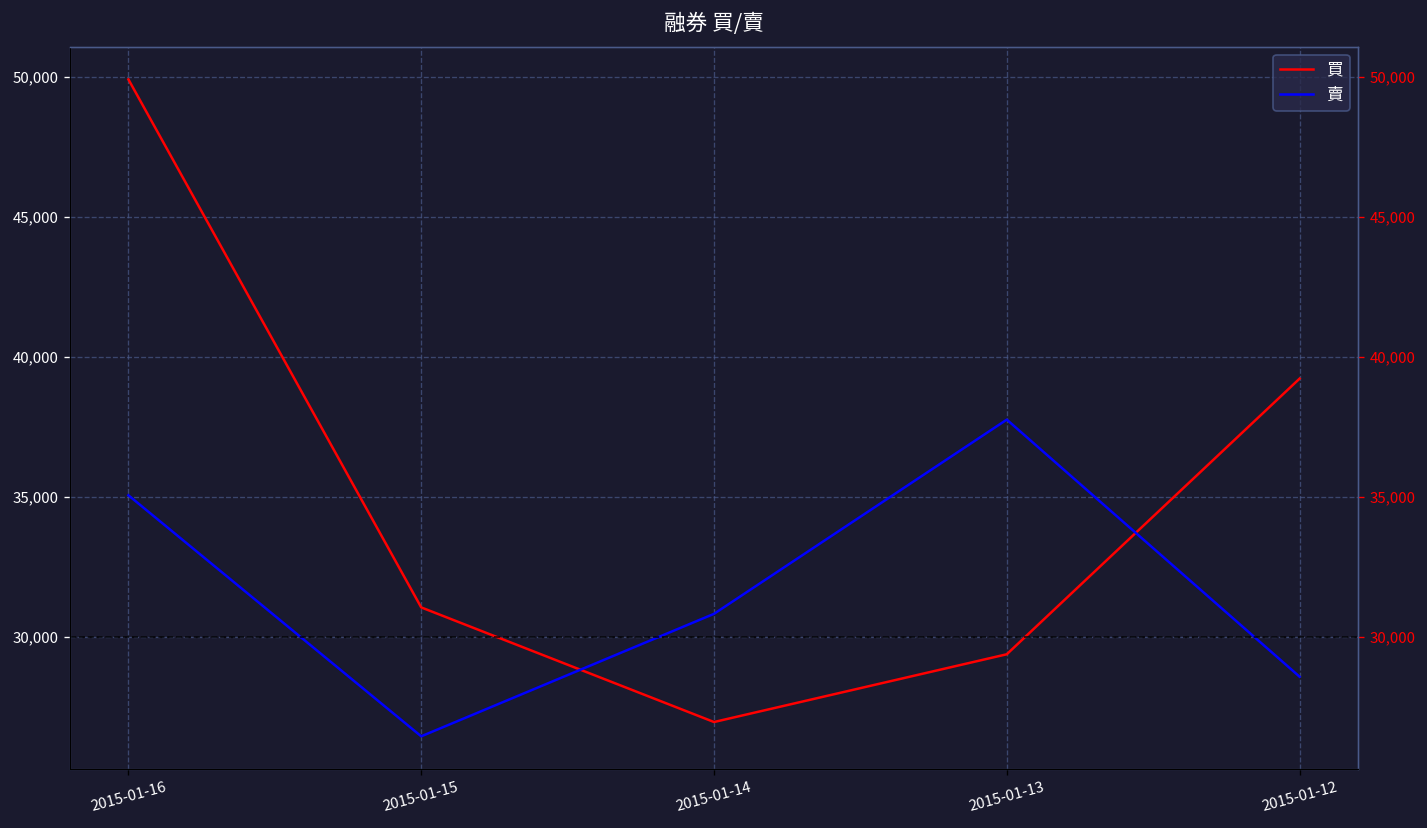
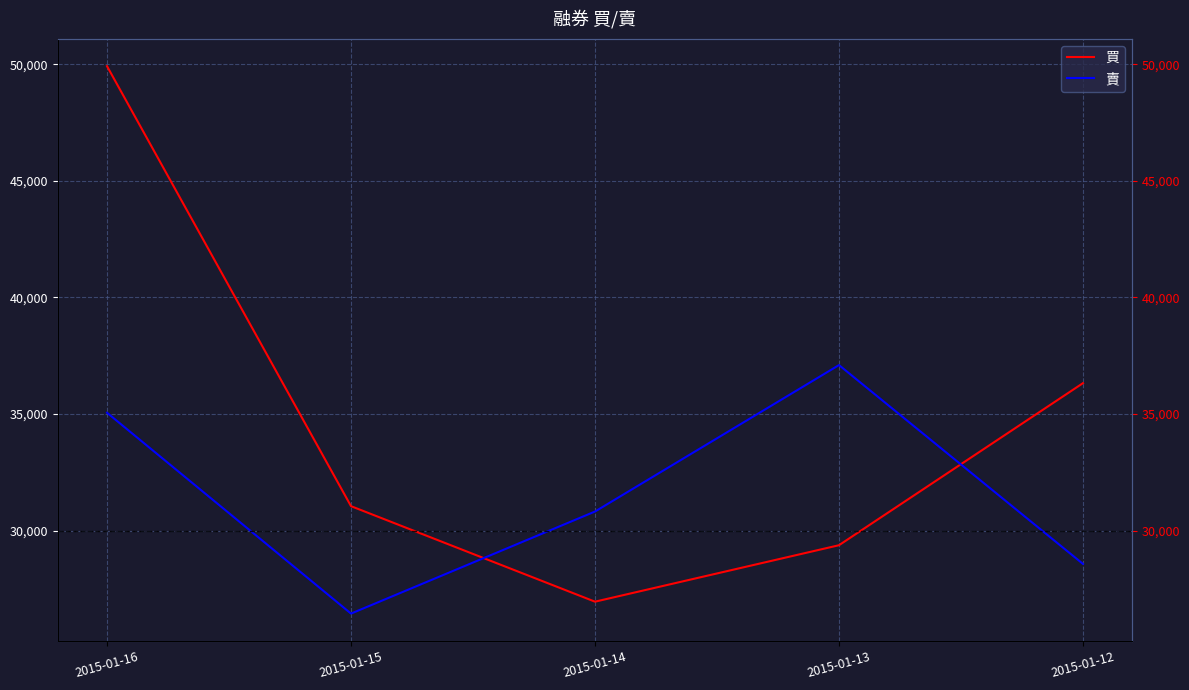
賣, 2015-01-13: 37,800 -> 37,100
買, 2015-01-12: 39,200 -> 36,300
